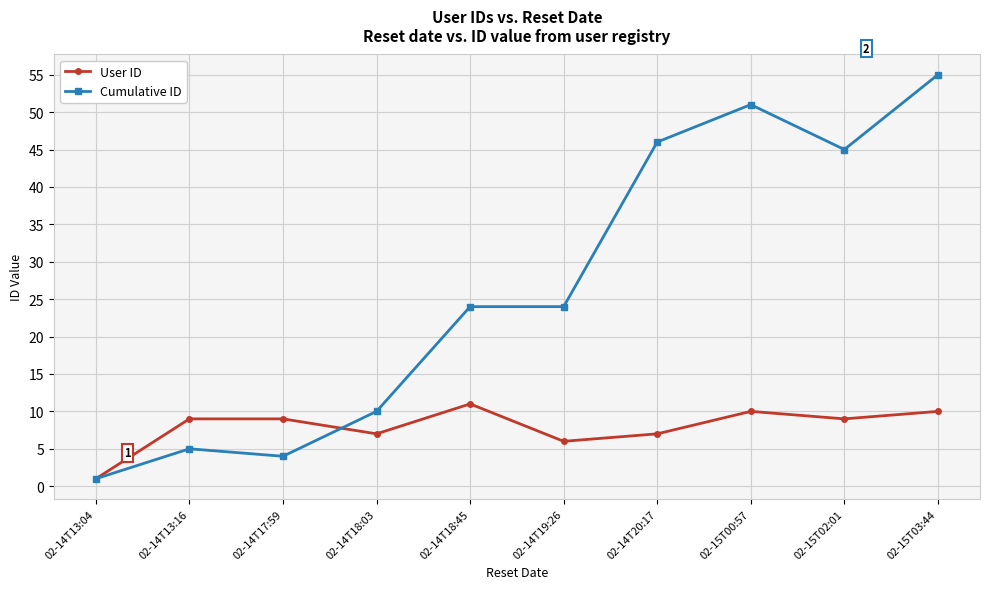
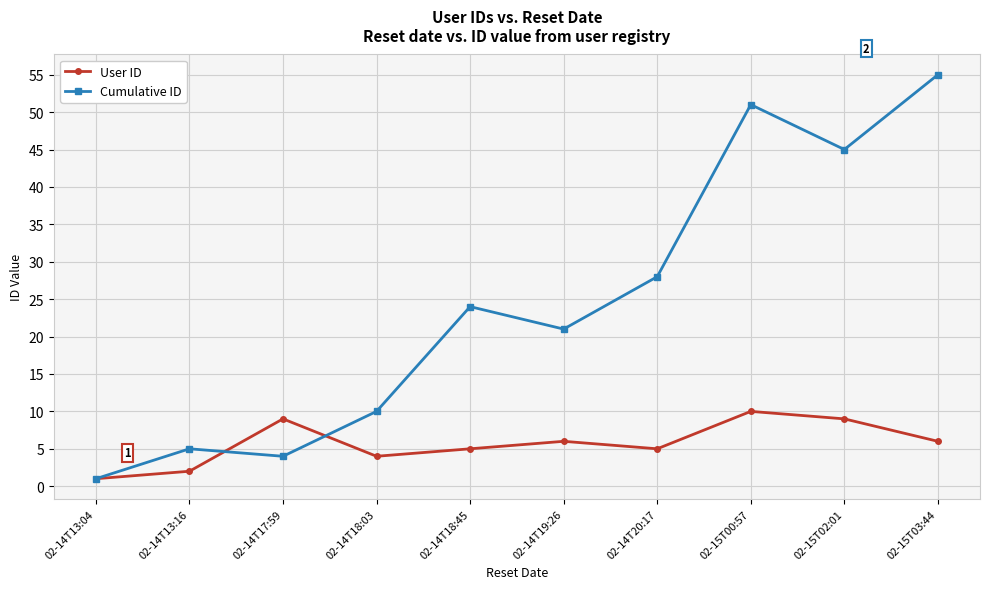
User ID, 02-14T13:16: 9 -> 2
User ID, 02-14T18:03: 7 -> 4
User ID, 02-14T18:45: 11 -> 5
Cumulative ID, 02-14T19:26: 24 -> 21
User ID, 02-14T20:17: 7 -> 5
Cumulative ID, 02-14T20:17: 46 -> 28
User ID, 02-15T03:44: 10 -> 6
